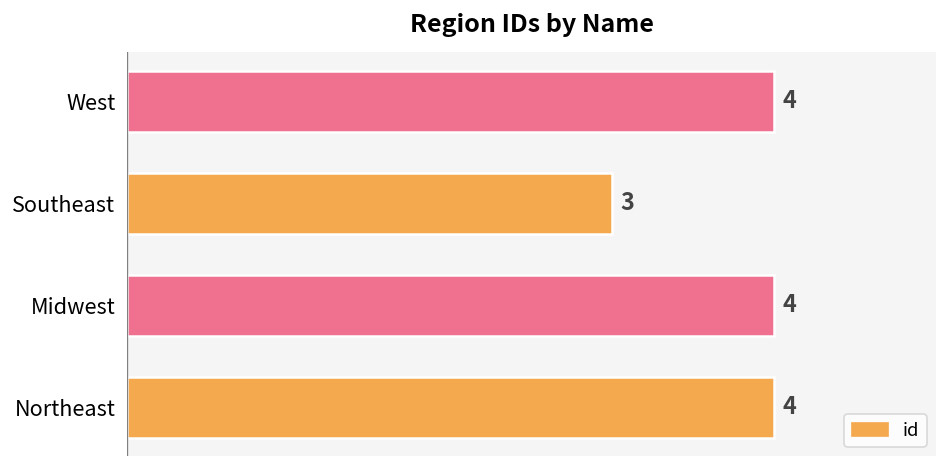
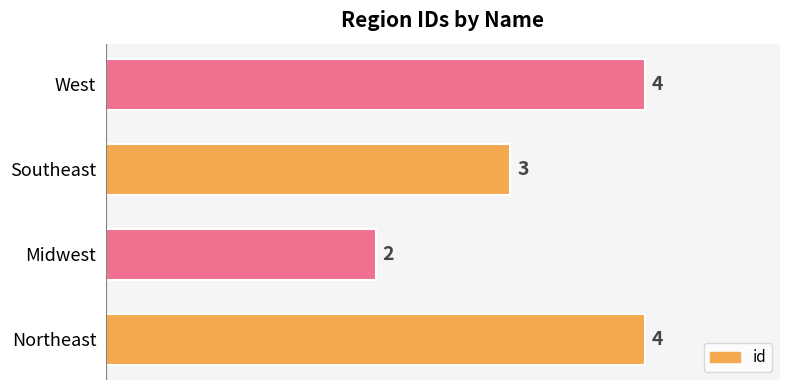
Midwest: 4 -> 2
